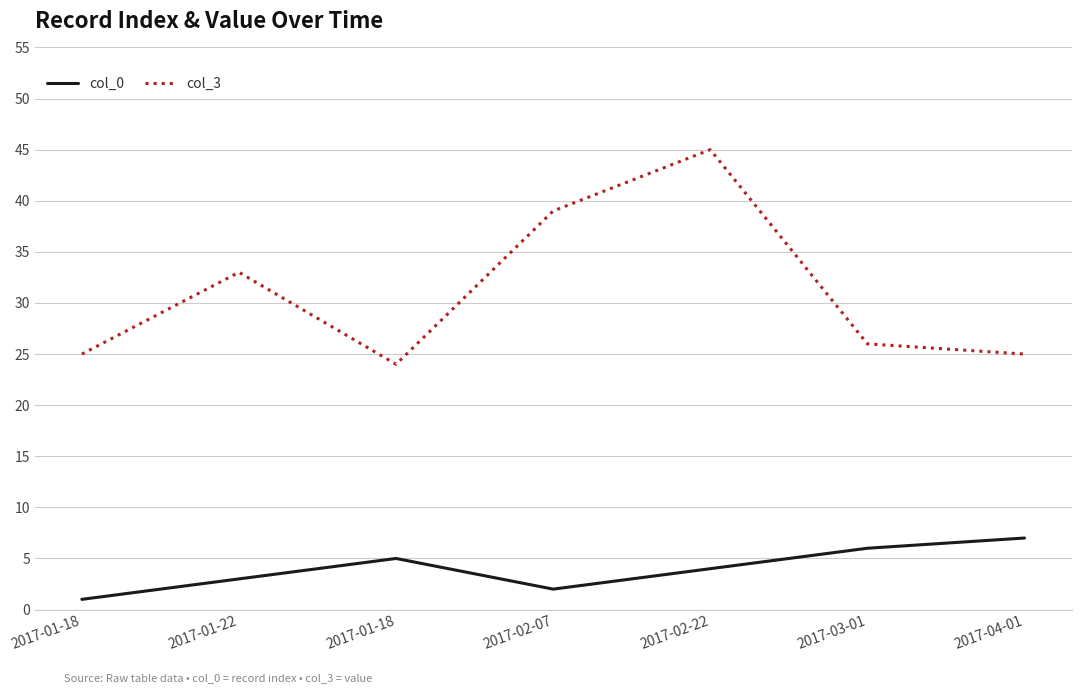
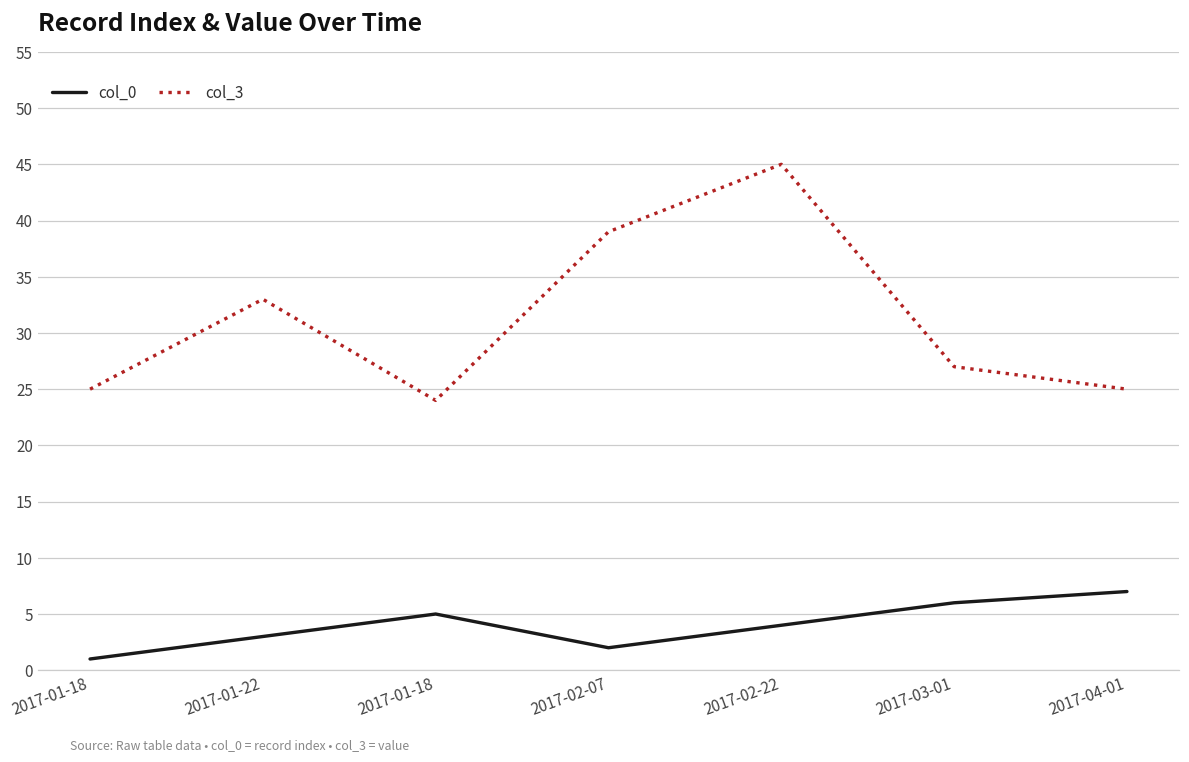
col_3, 2017-03-01: 26 -> 27
